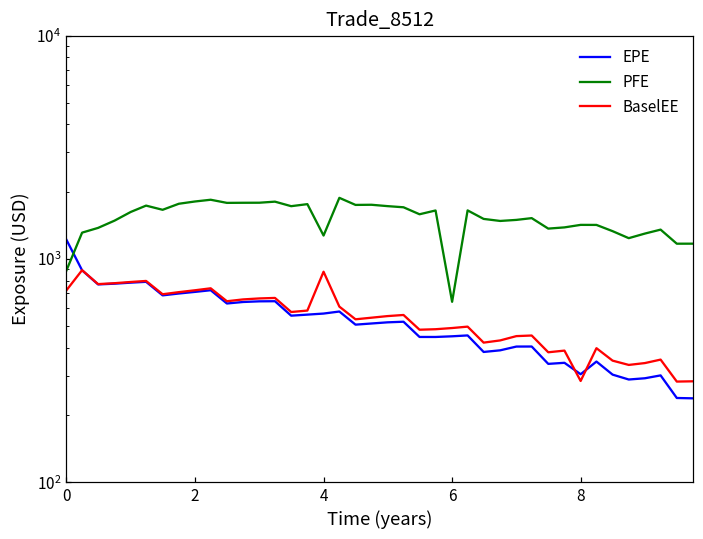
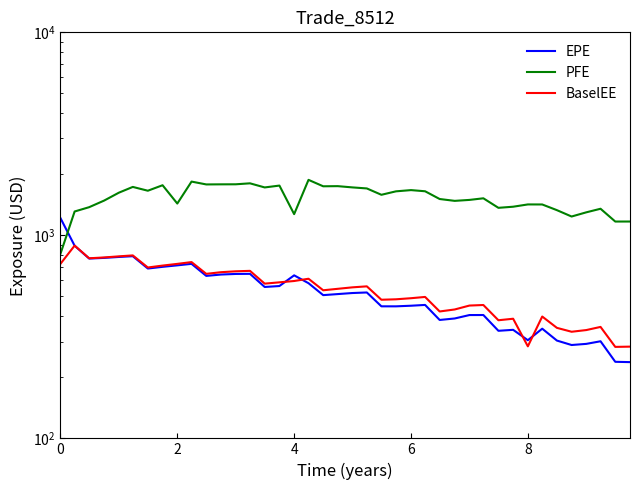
PFE, 0: 900 -> 810
PFE, 2: 1800 -> 1400
EPE, 4: 570 -> 640
BaselEE, 4: 880 -> 600
PFE, 6: 640 -> 1700
